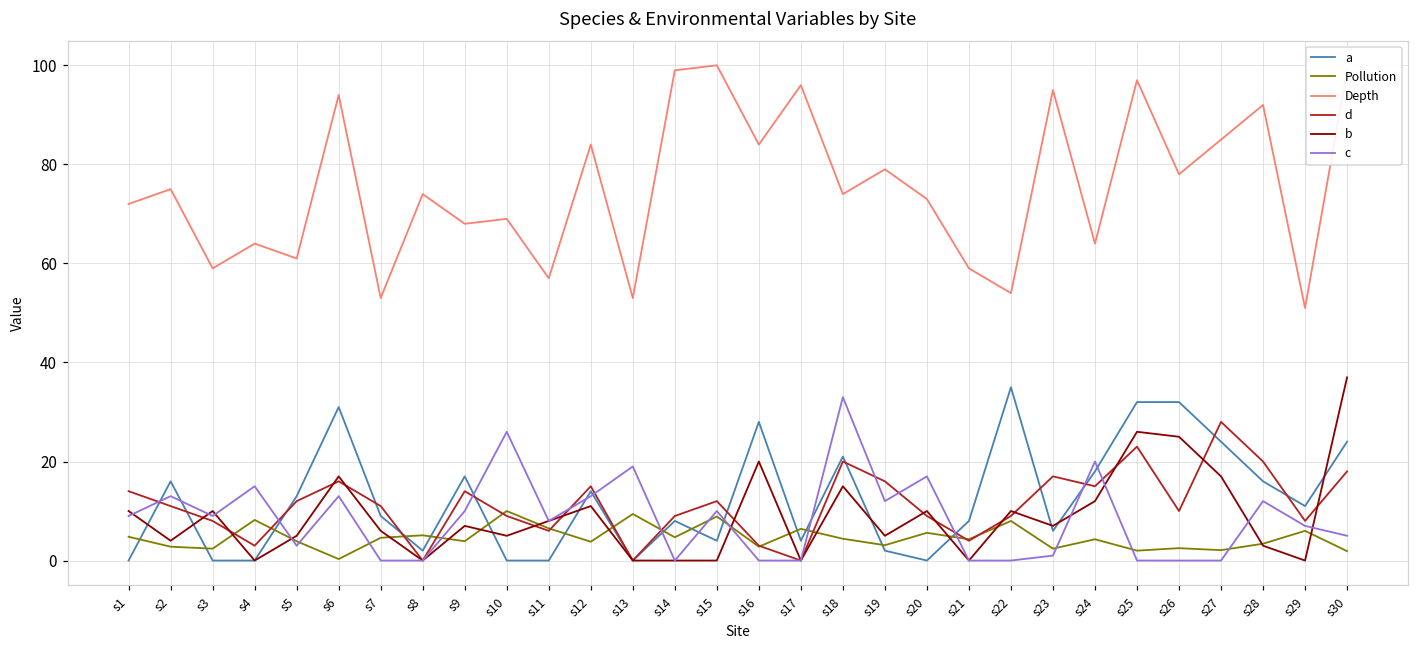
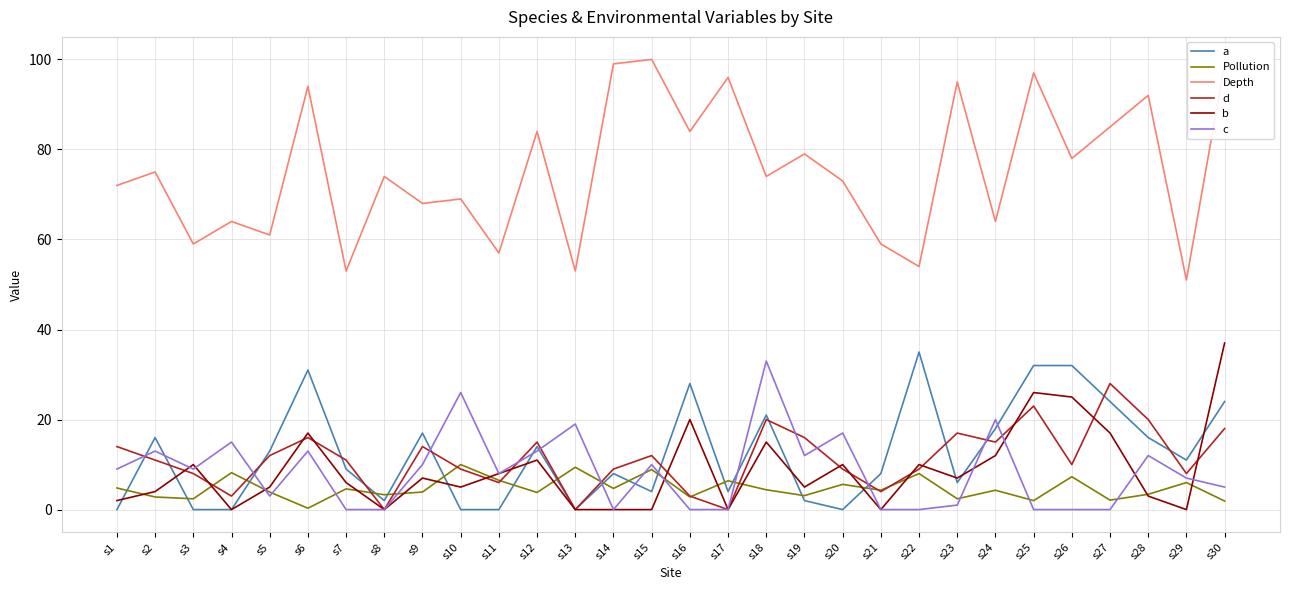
b, s1: 10 -> 2
Pollution, s8: 5 -> 3
Pollution, s26: 3 -> 7
